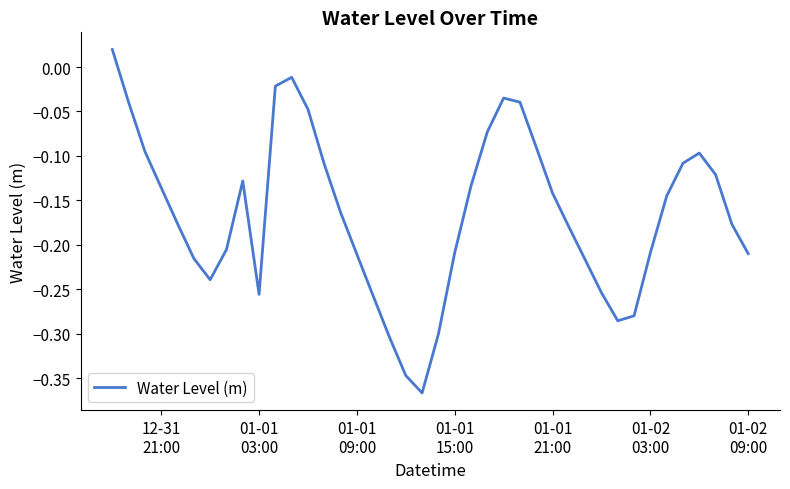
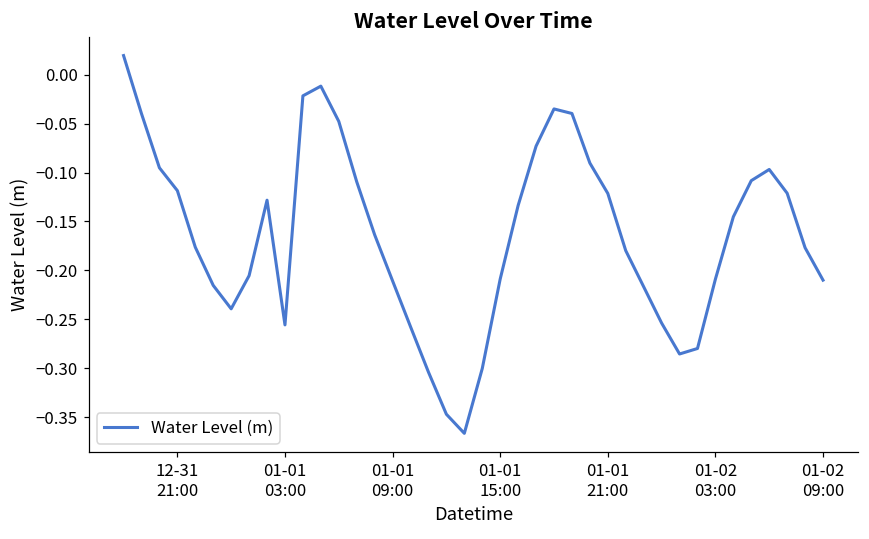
12-31 21:00: -0.14 -> -0.12
01-01 21:00: -0.14 -> -0.12
